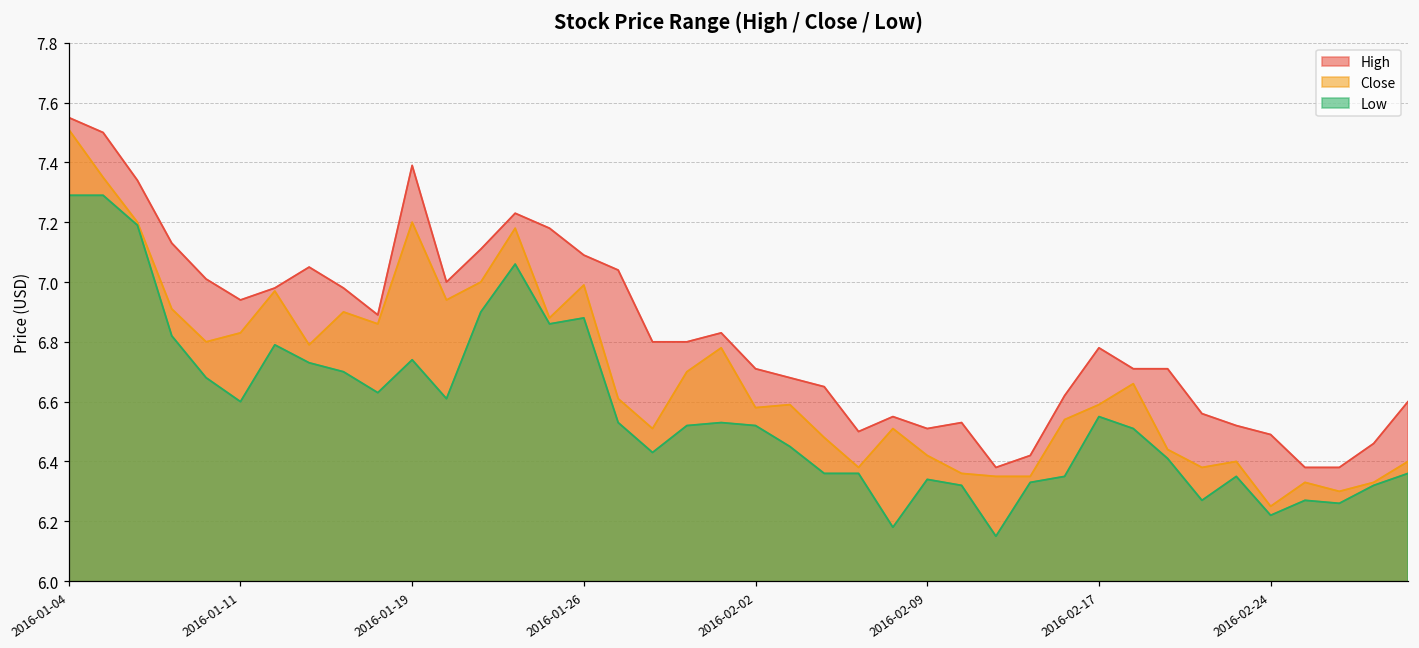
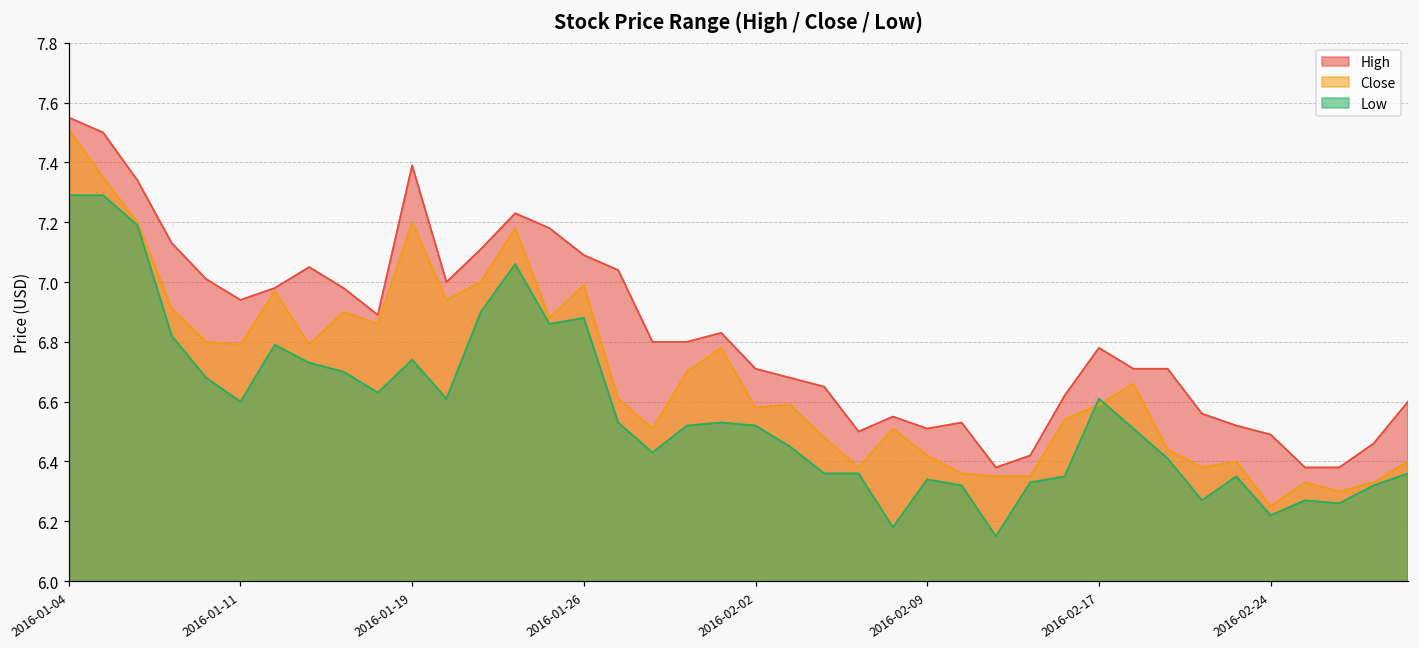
Close, 2016-01-11: 6.83 -> 6.79
Low, 2016-02-17: 6.55 -> 6.61
